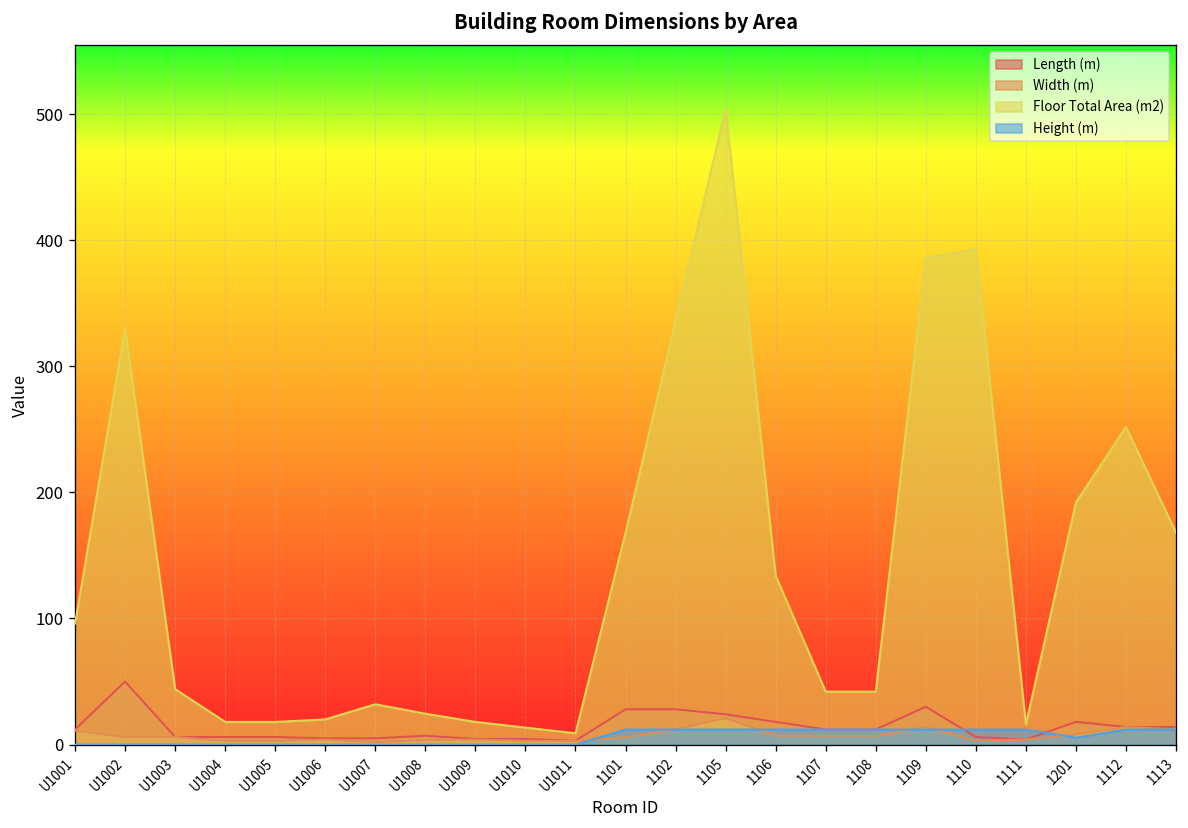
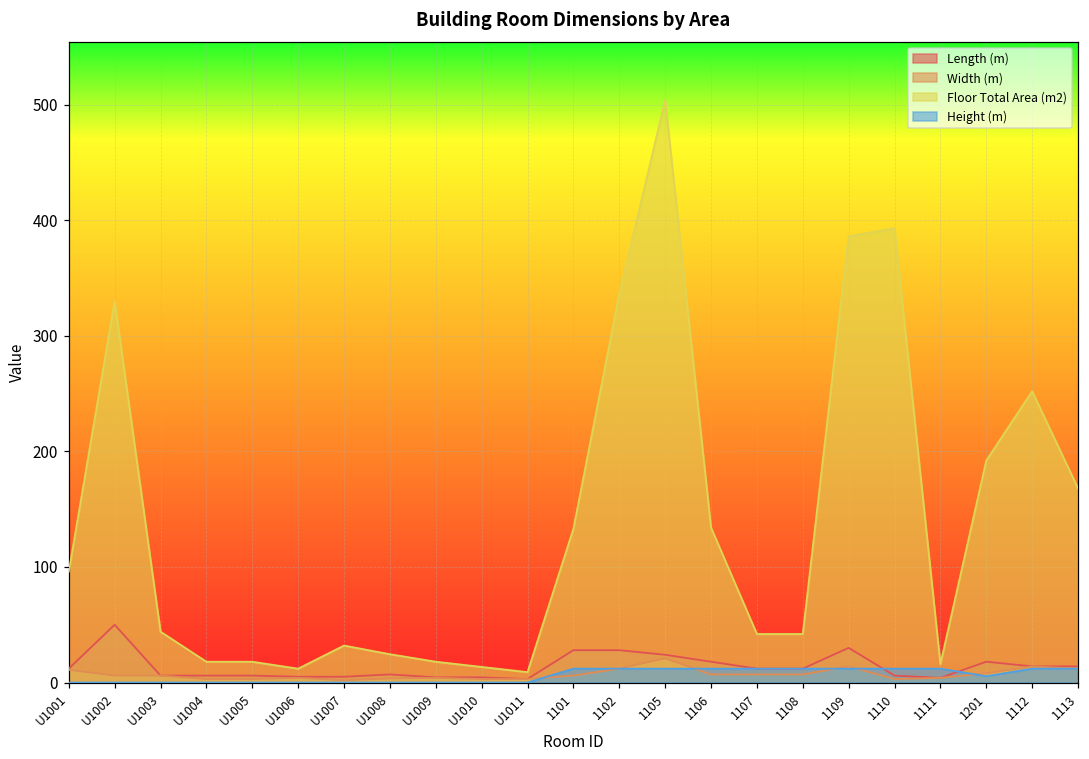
Floor Total Area (m2), U1006: 20 -> 12
Floor Total Area (m2), 1101: 168 -> 133
